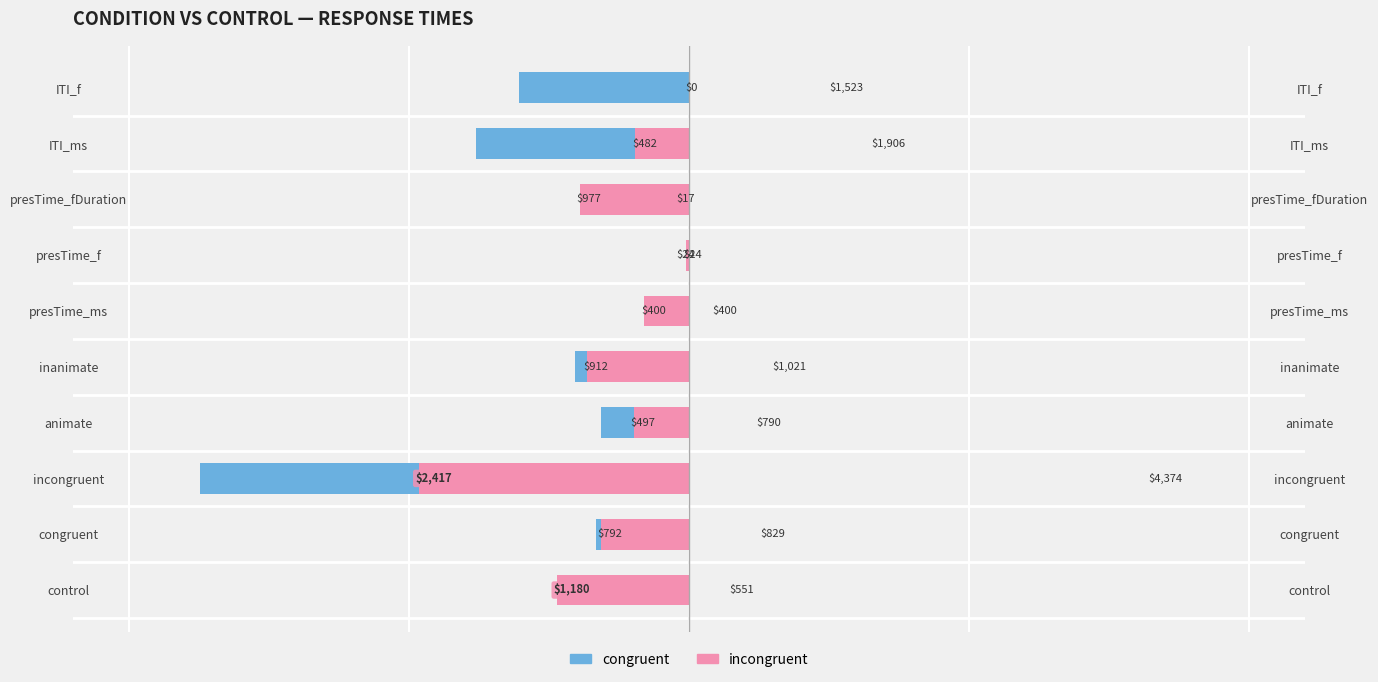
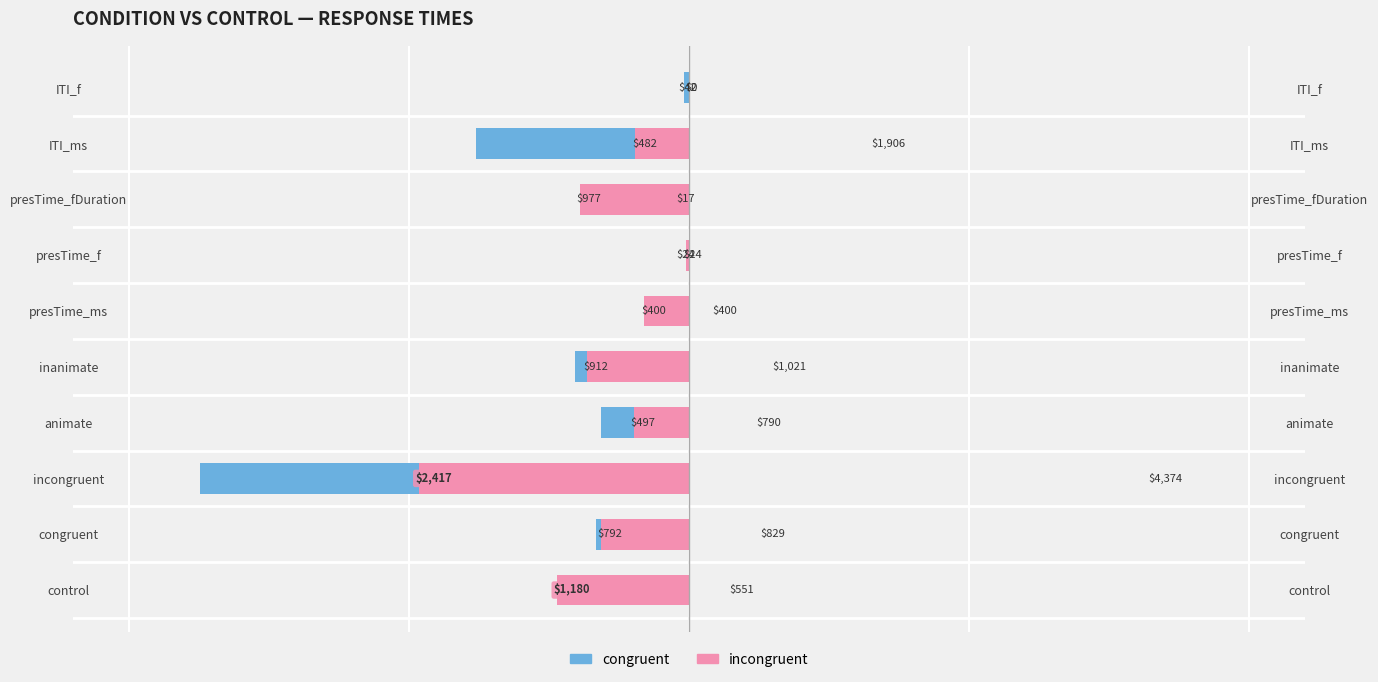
congruent, ITI_f: $1,523 -> $42
